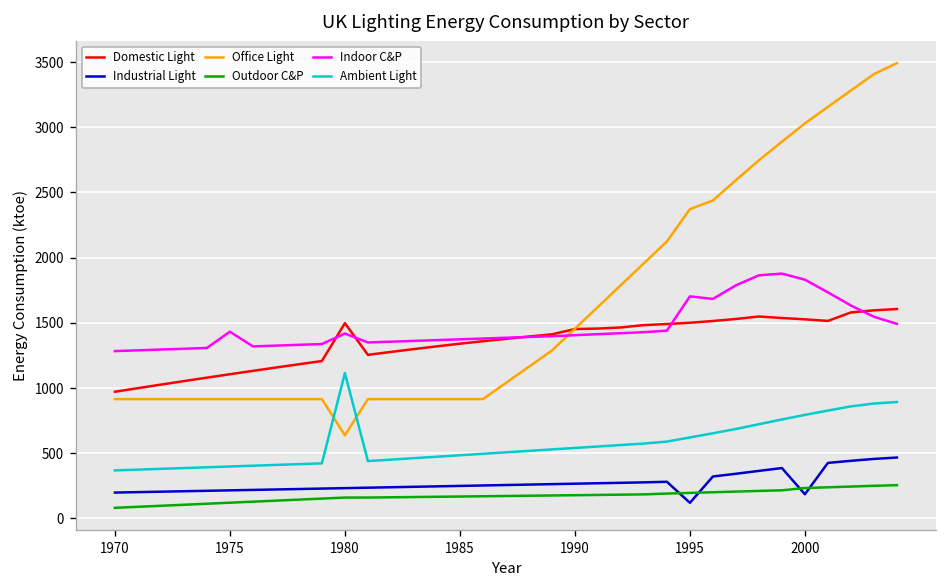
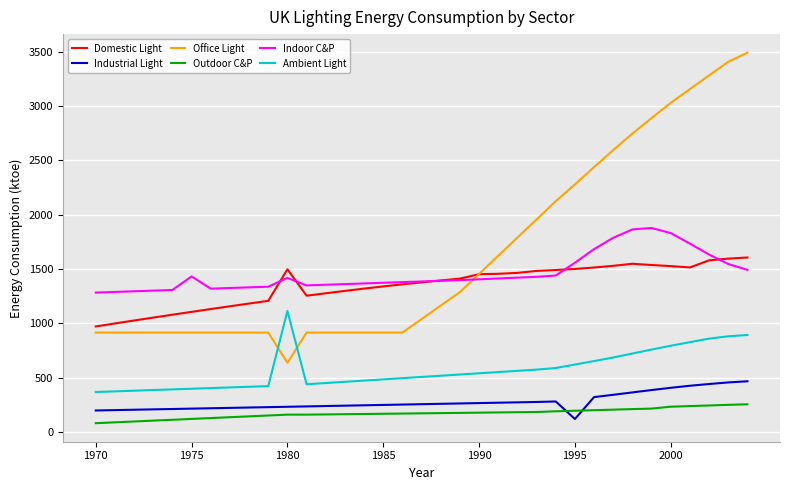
Office Light, 1995: 2370 -> 2280
Indoor C&P, 1995: 1700 -> 1560
Industrial Light, 2000: 190 -> 410
